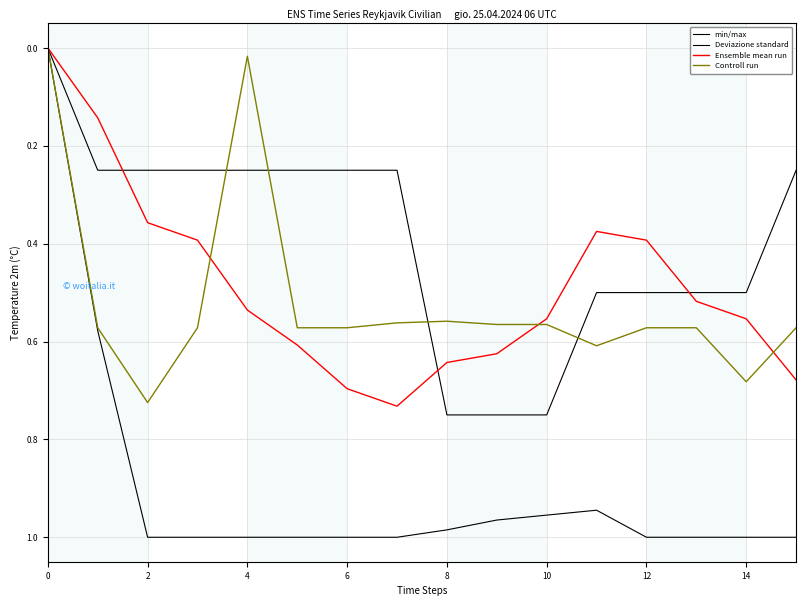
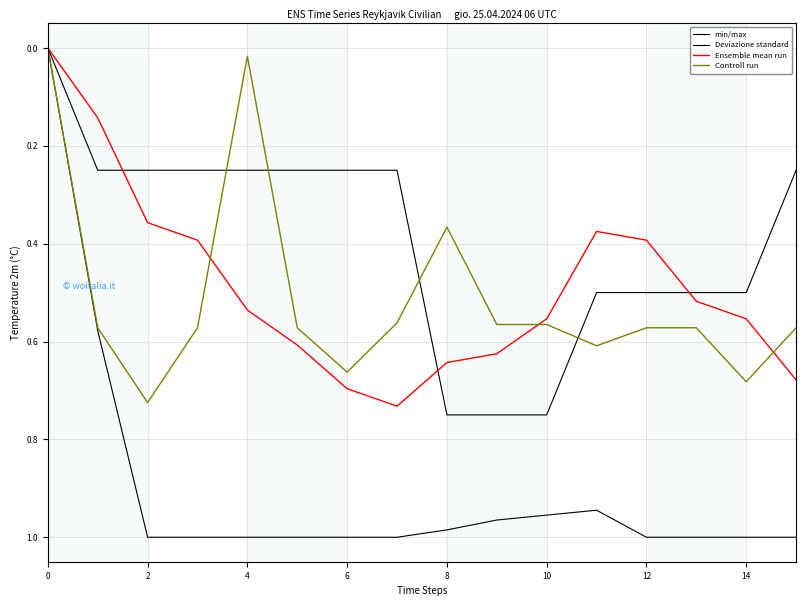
Controll run, 6: 0.57 -> 0.66
Controll run, 8: 0.56 -> 0.37
